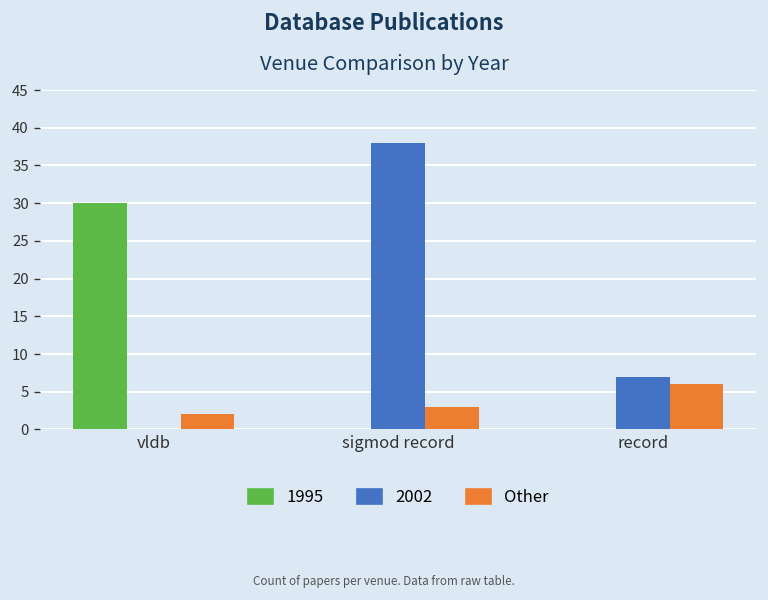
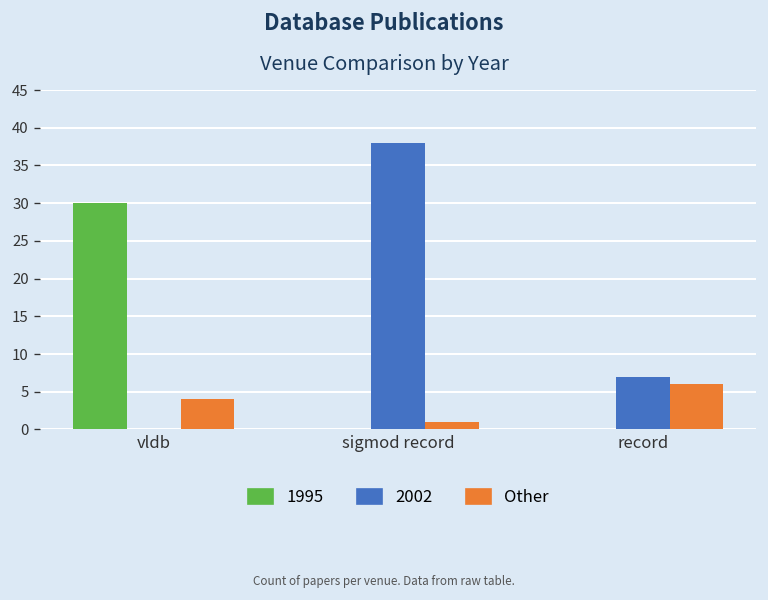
Other, vldb: 2 -> 4
Other, sigmod record: 3 -> 1
